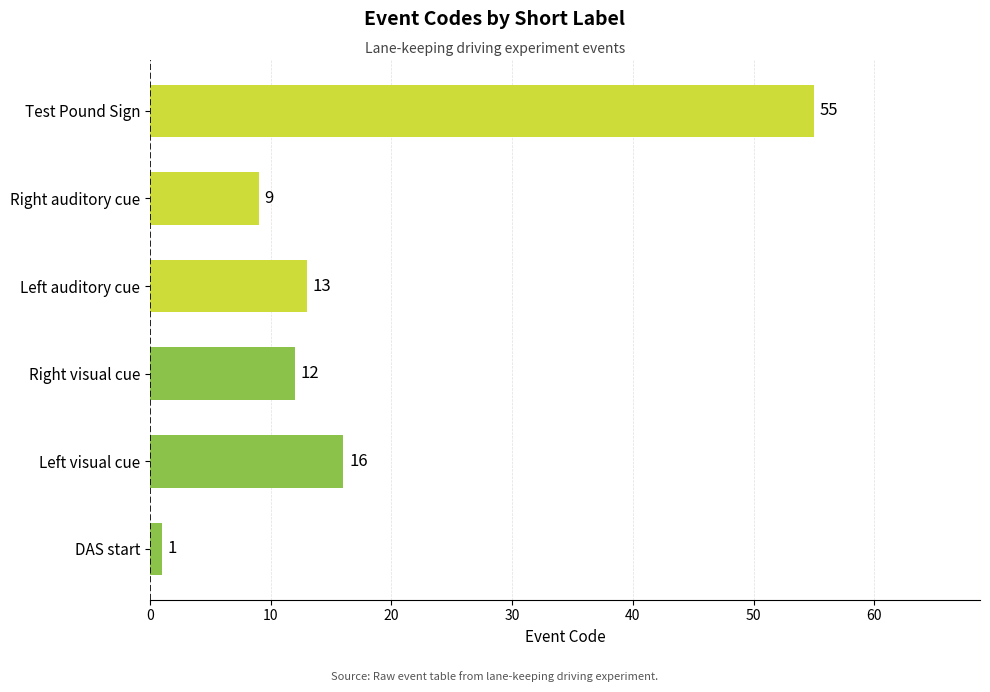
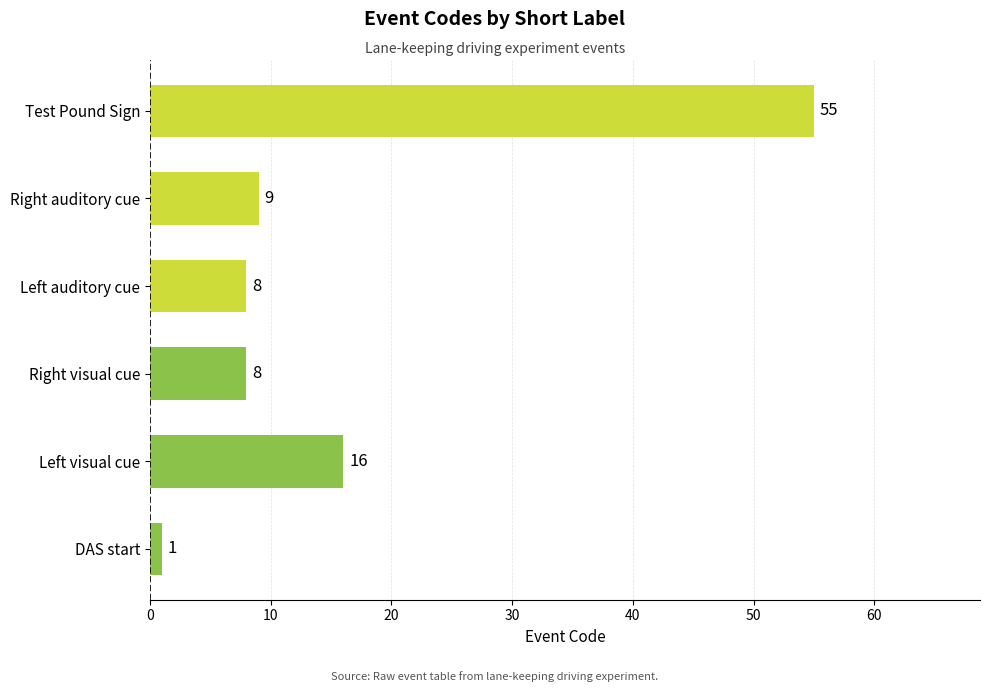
Left auditory cue: 13 -> 8
Right visual cue: 12 -> 8
